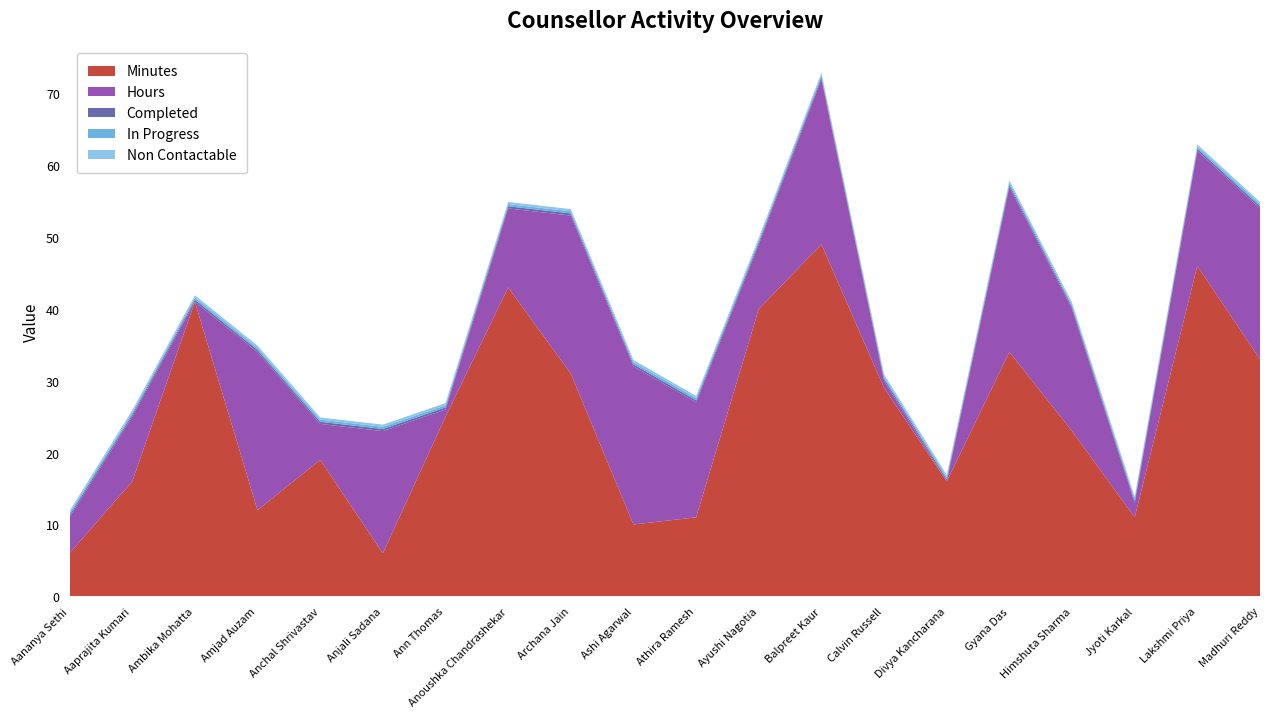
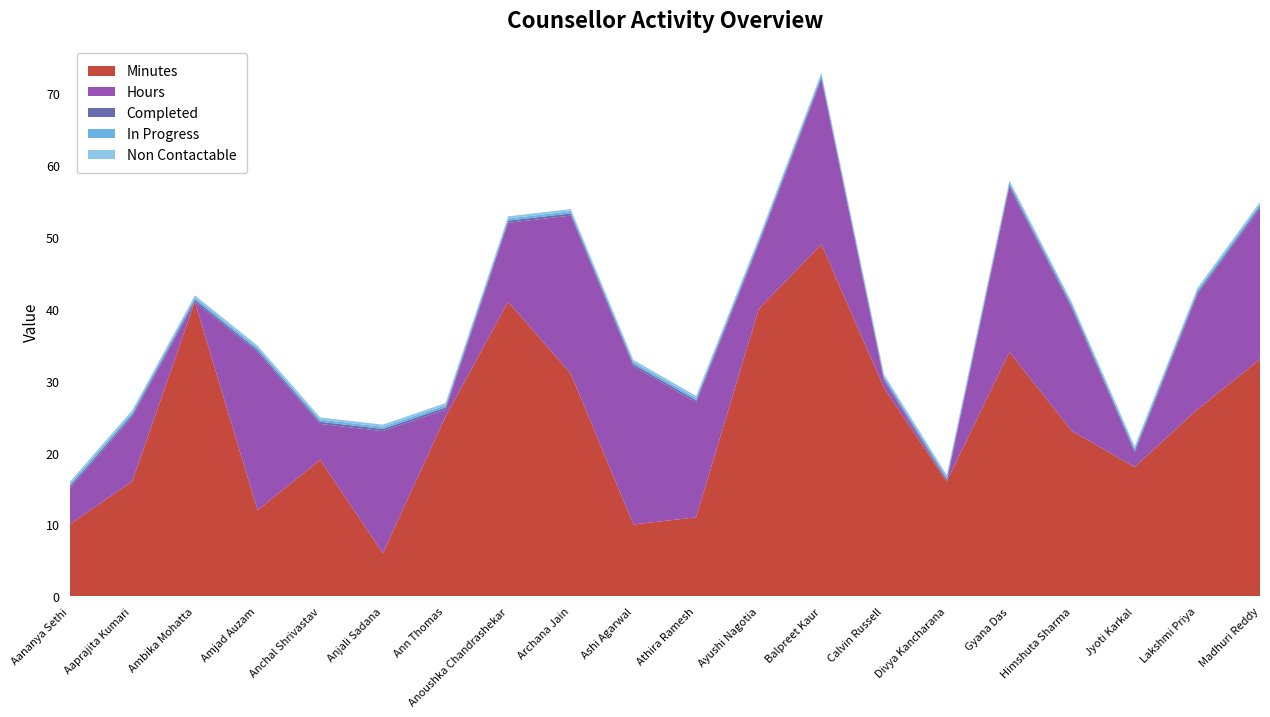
Minutes, Aananya Sethi: 6 -> 10
Minutes, Anoushka Chandrashekar: 43 -> 41
Minutes, Jyoti Karkal: 11 -> 18
Minutes, Lakshmi Priya: 46 -> 26
